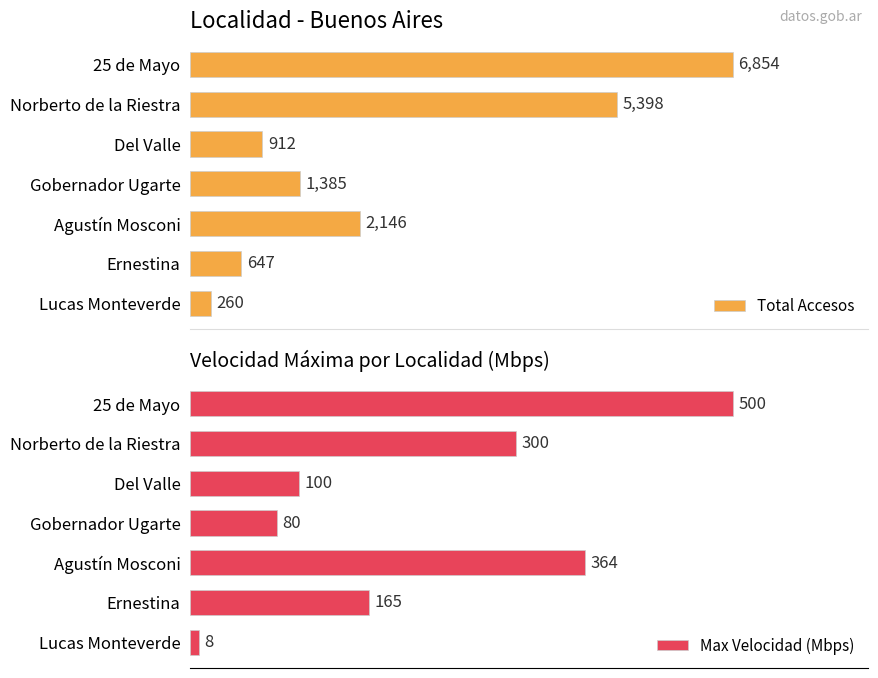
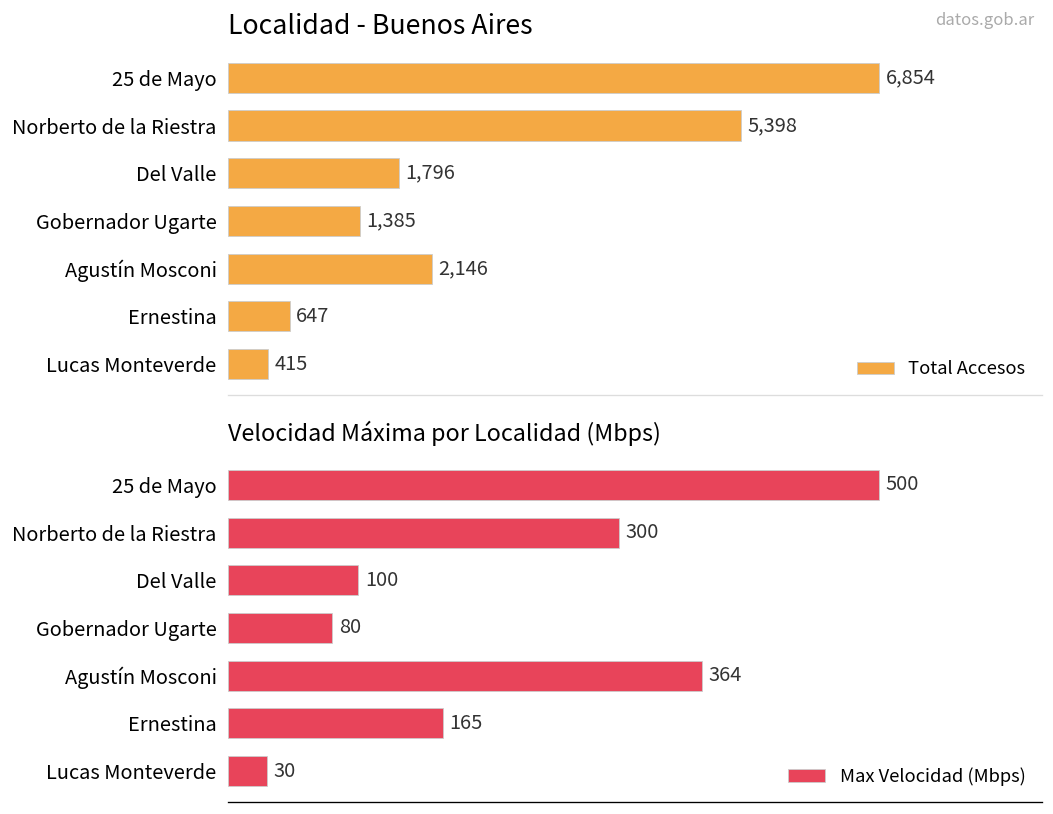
Localidad - Buenos Aires, Del Valle: 912 -> 1,796
Localidad - Buenos Aires, Lucas Monteverde: 260 -> 415
Velocidad Máxima por Localidad (Mbps), Lucas Monteverde: 8 -> 30
